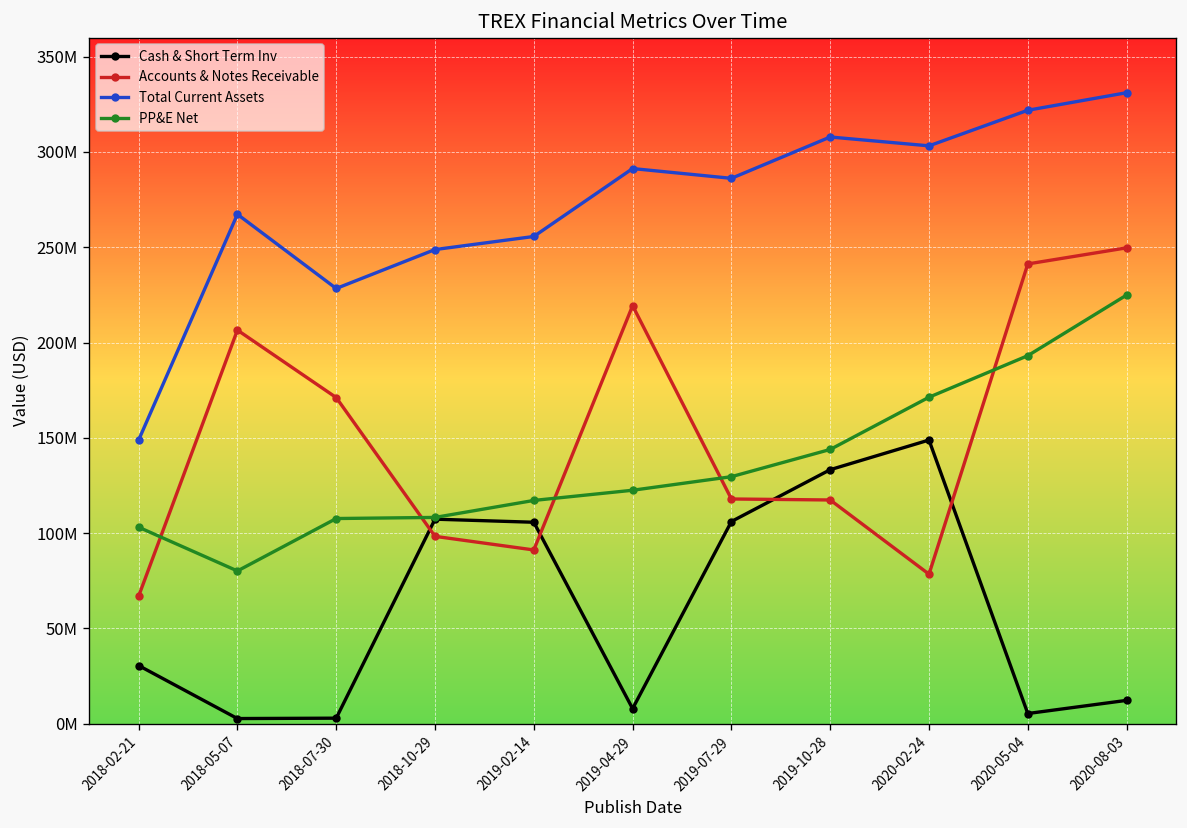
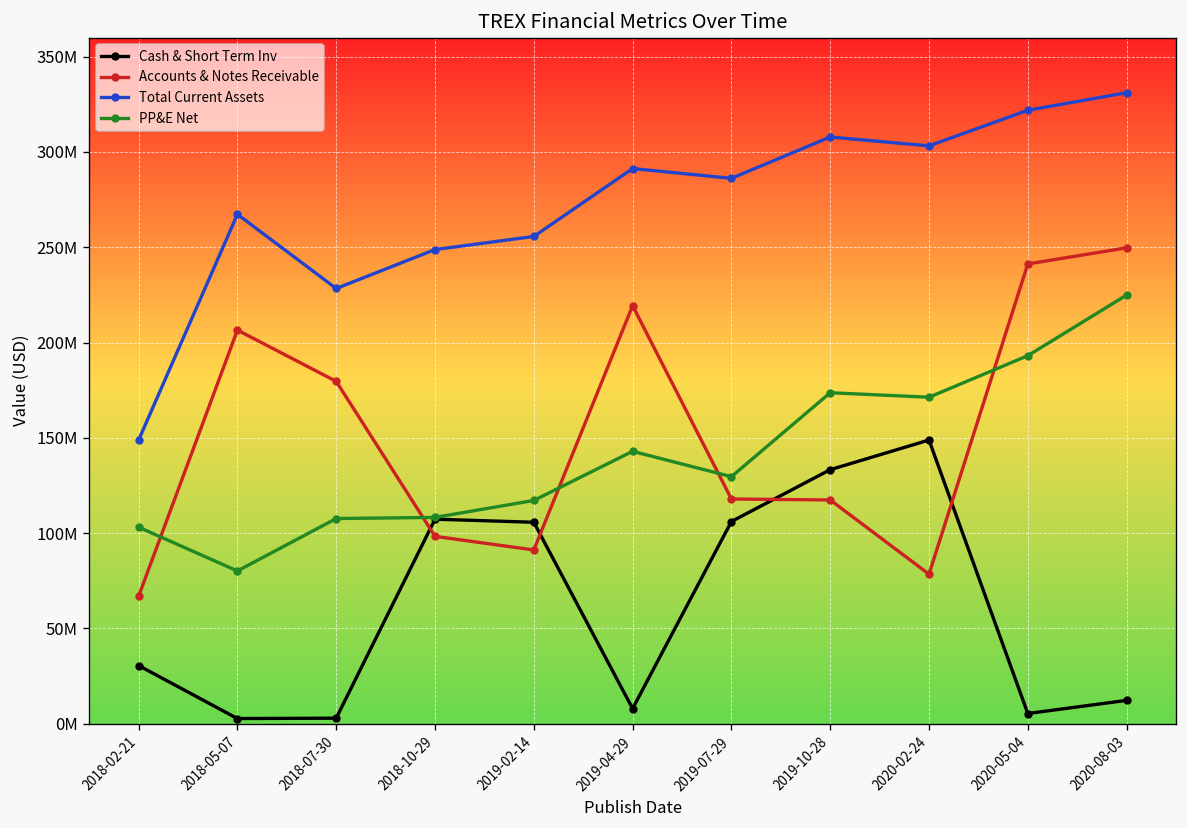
Accounts & Notes Receivable, 2018-07-30: 171000000 -> 180000000
PP&E Net, 2019-04-29: 122000000 -> 143000000
PP&E Net, 2019-10-28: 144000000 -> 174000000
